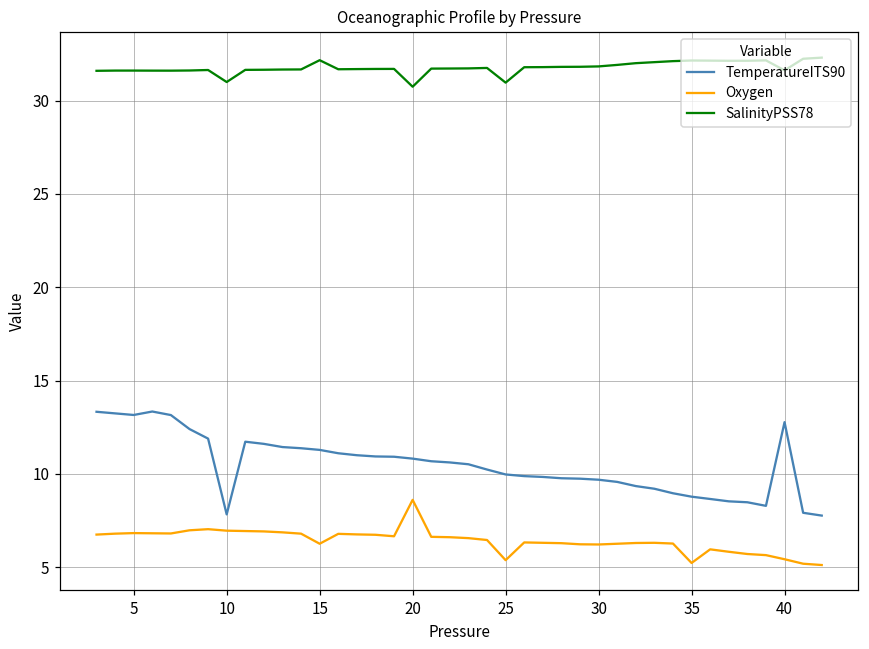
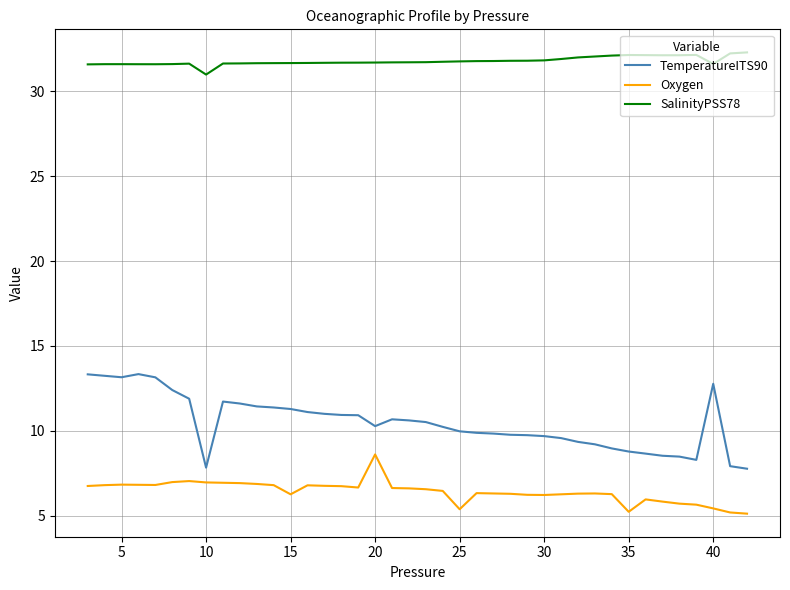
SalinityPSS78, 15: 32.2 -> 31.7
TemperatureITS90, 20: 10.8 -> 10.3
SalinityPSS78, 20: 30.7 -> 31.7
SalinityPSS78, 25: 31.0 -> 31.8
